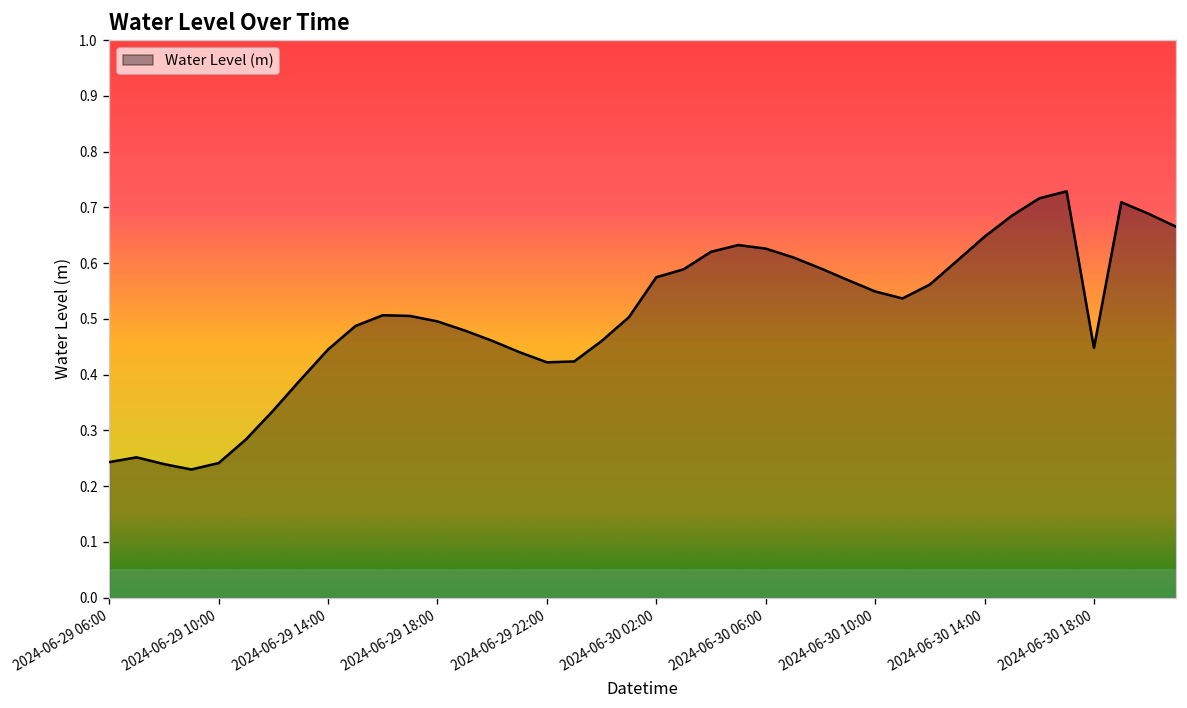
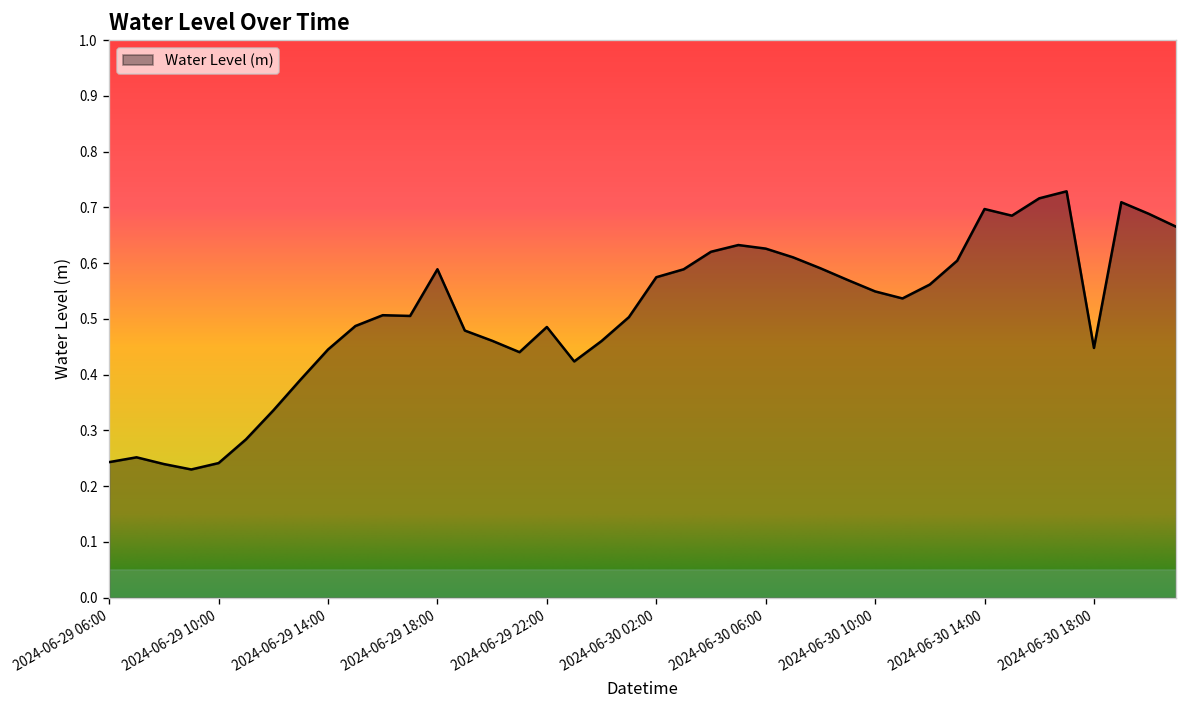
2024-06-29 18:00: 0.50 -> 0.59
2024-06-29 22:00: 0.42 -> 0.49
2024-06-30 14:00: 0.65 -> 0.70
